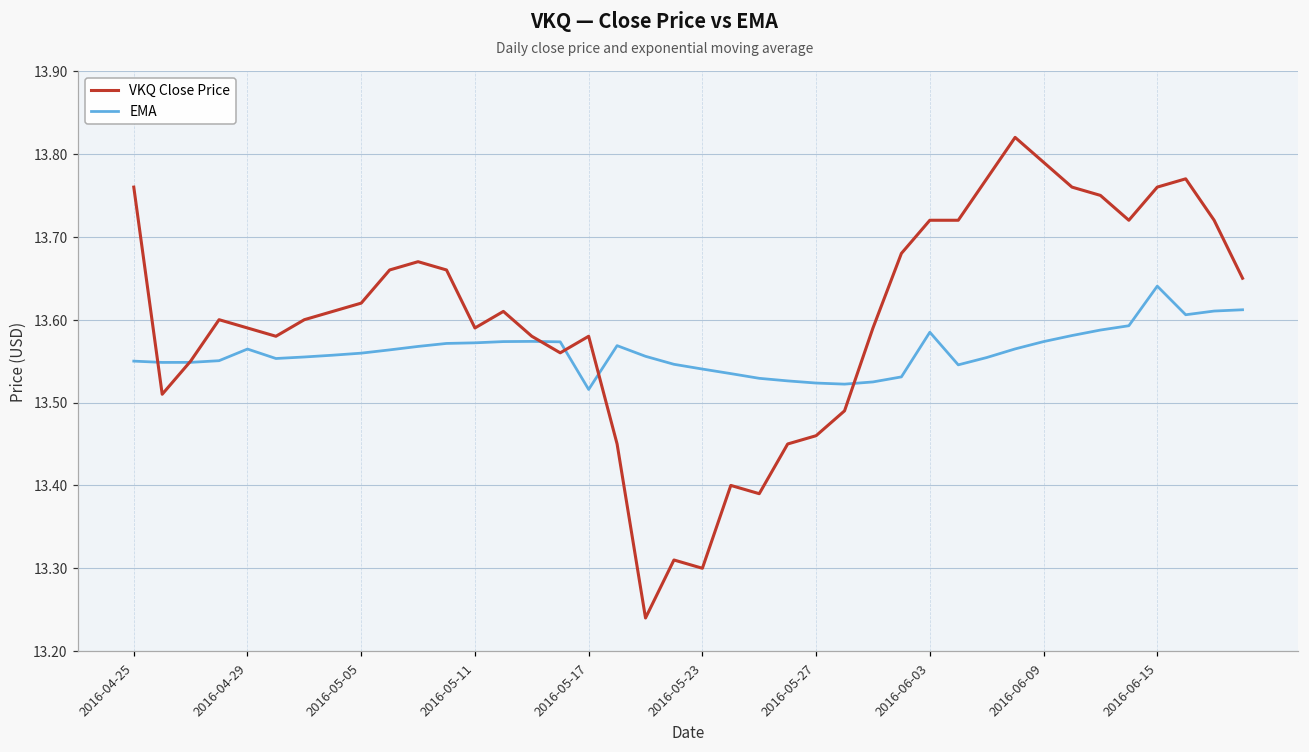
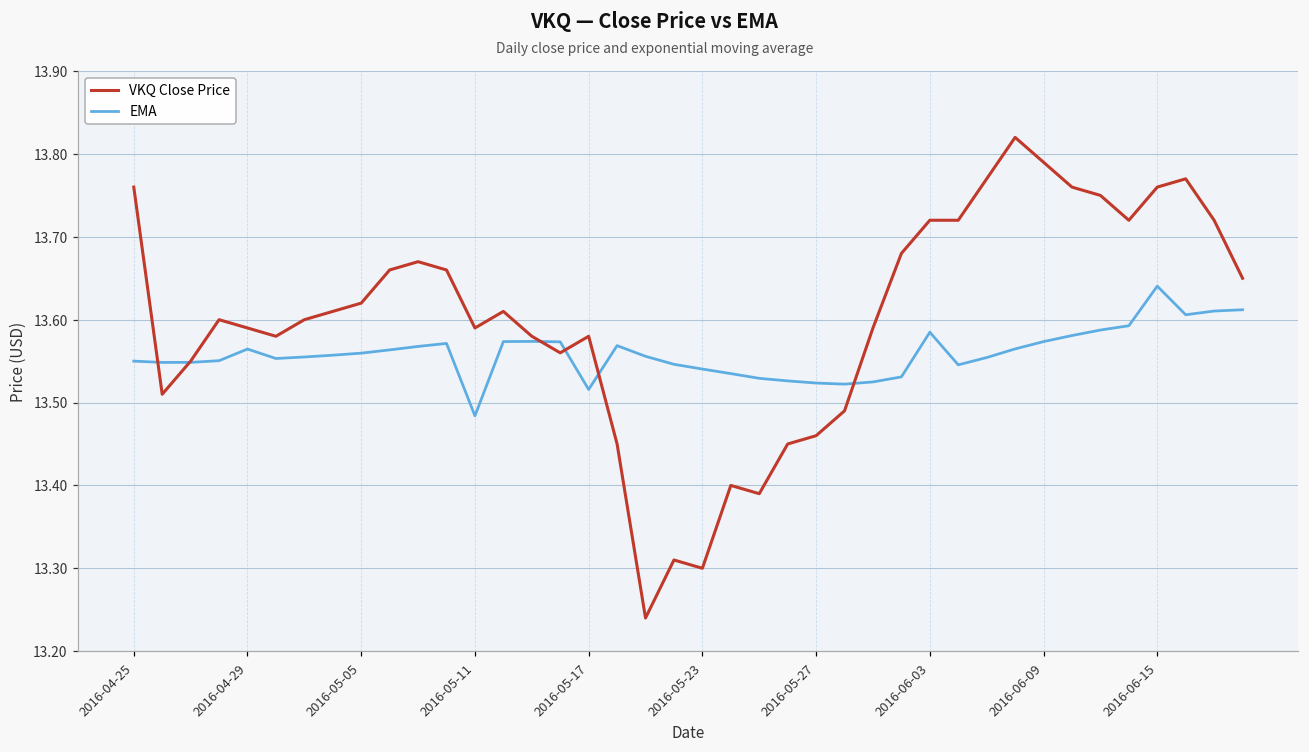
EMA, 2016-05-11: 13.57 -> 13.48
